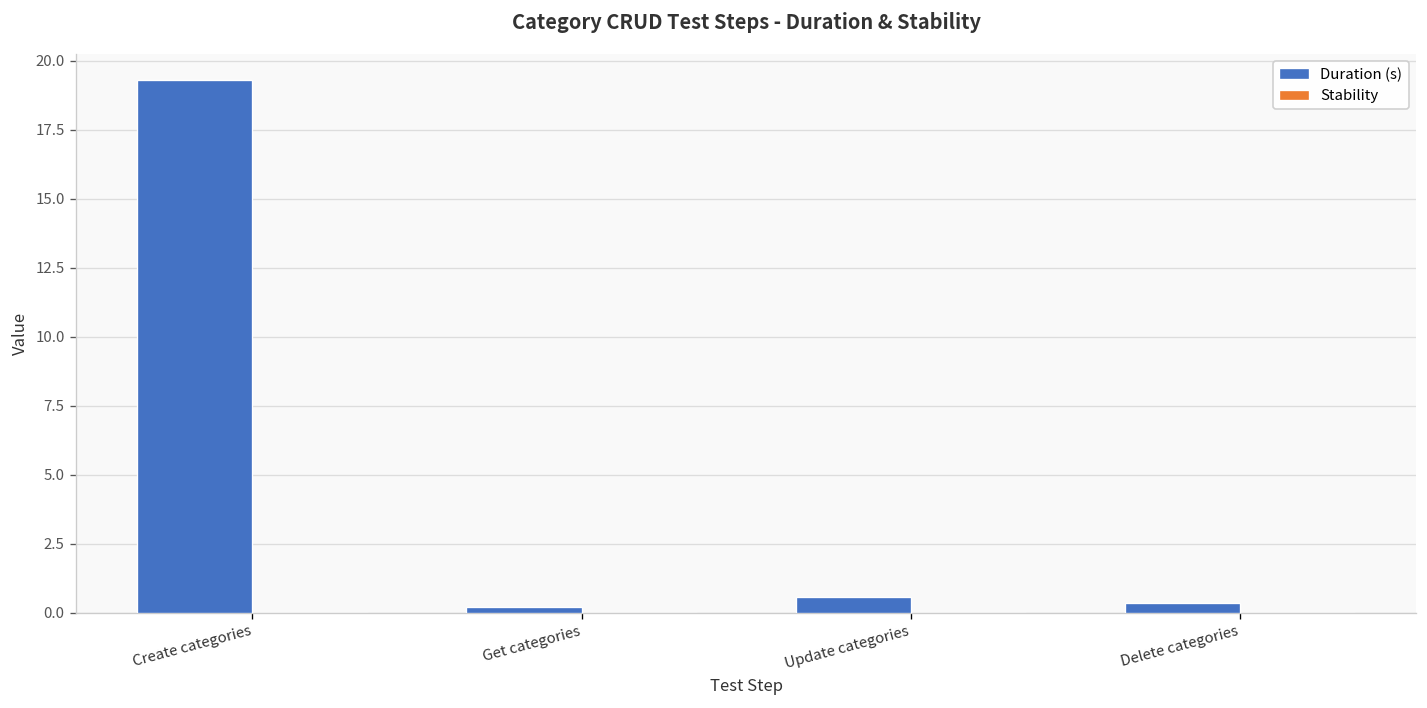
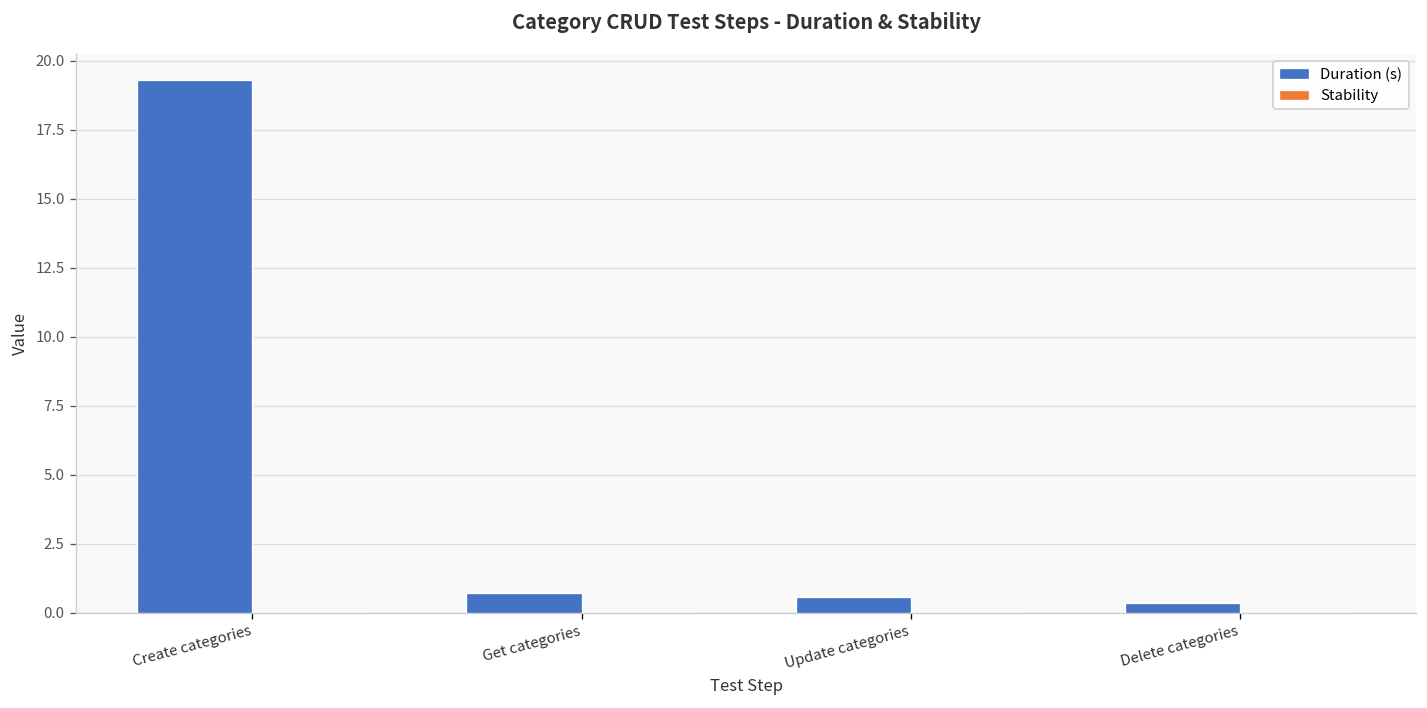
Duration (s), Get categories: 0.2 -> 0.7
